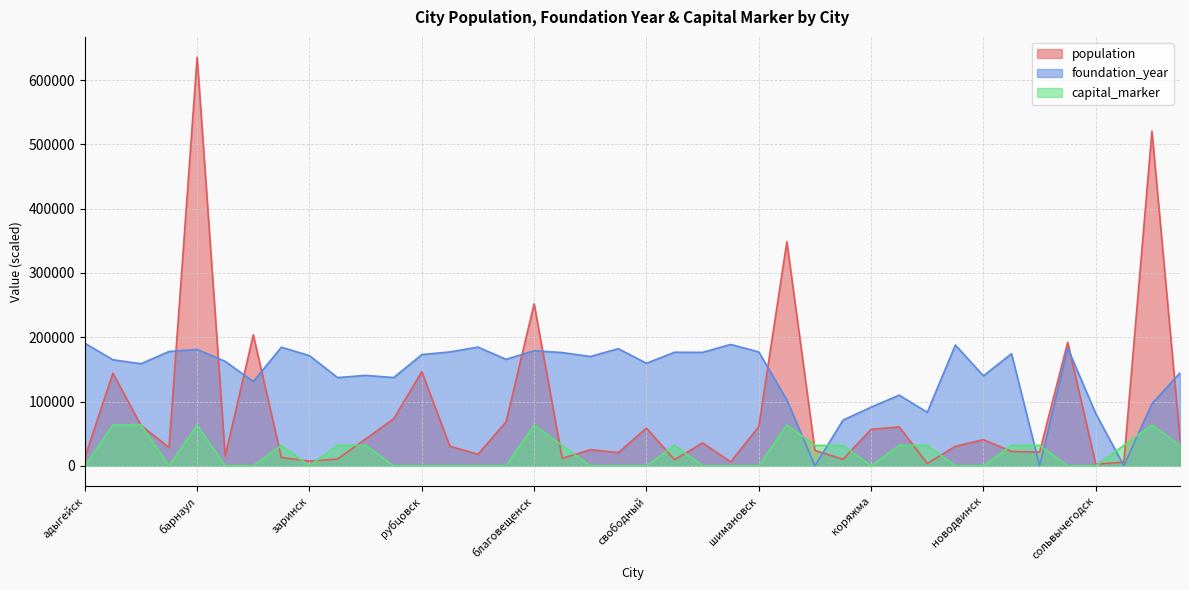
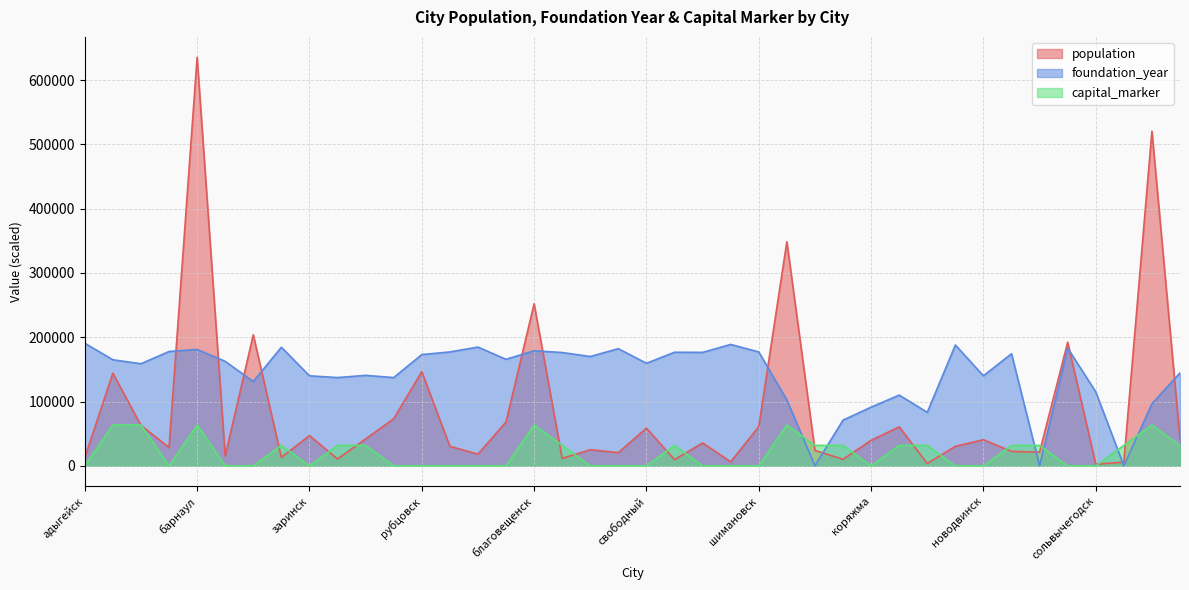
population, заринск: 10000 -> 50000
foundation_year, заринск: 170000 -> 140000
population, коряжма: 60000 -> 40000
foundation_year, сольвычегодск: 80000 -> 120000
